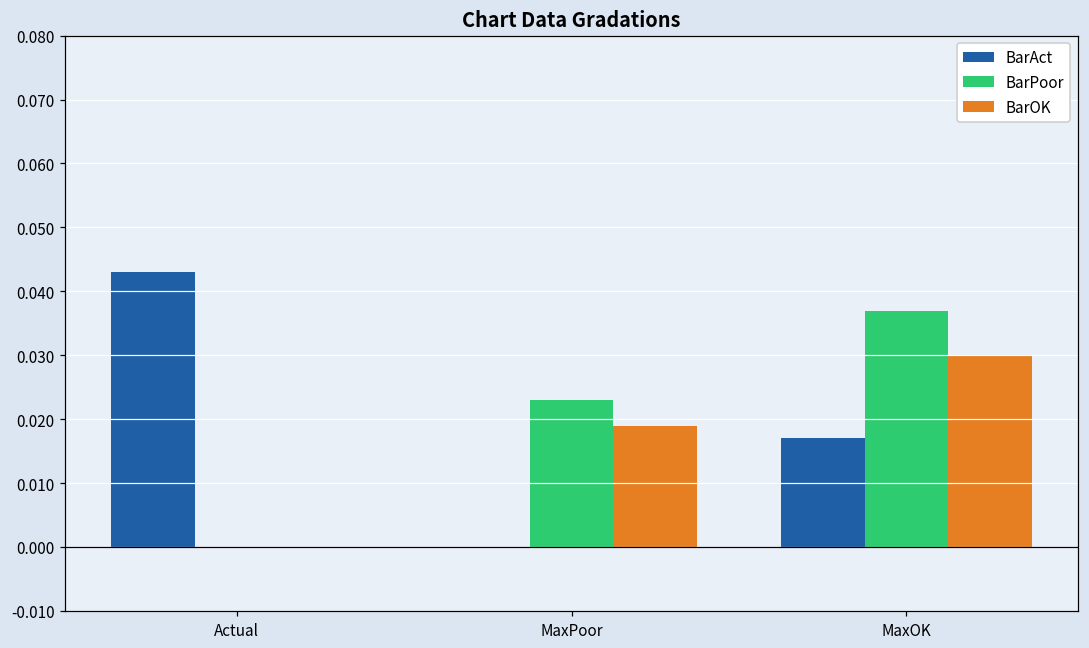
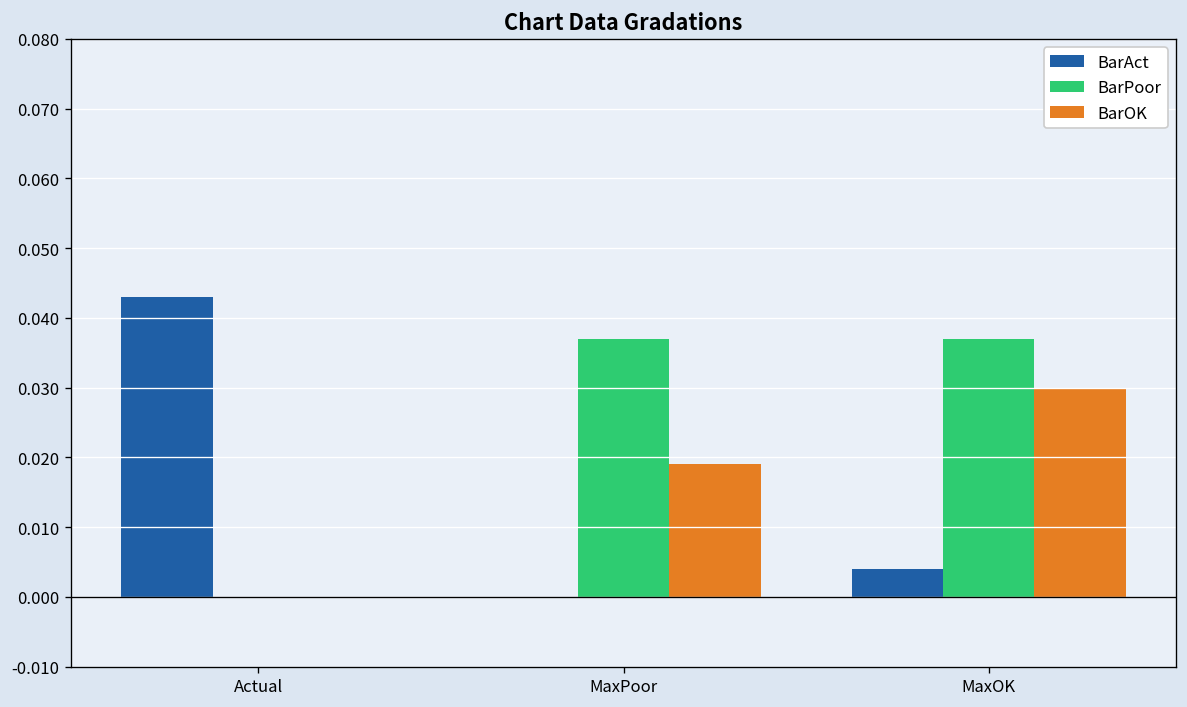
BarPoor, MaxPoor: 0.023 -> 0.037
BarAct, MaxOK: 0.017 -> 0.004
